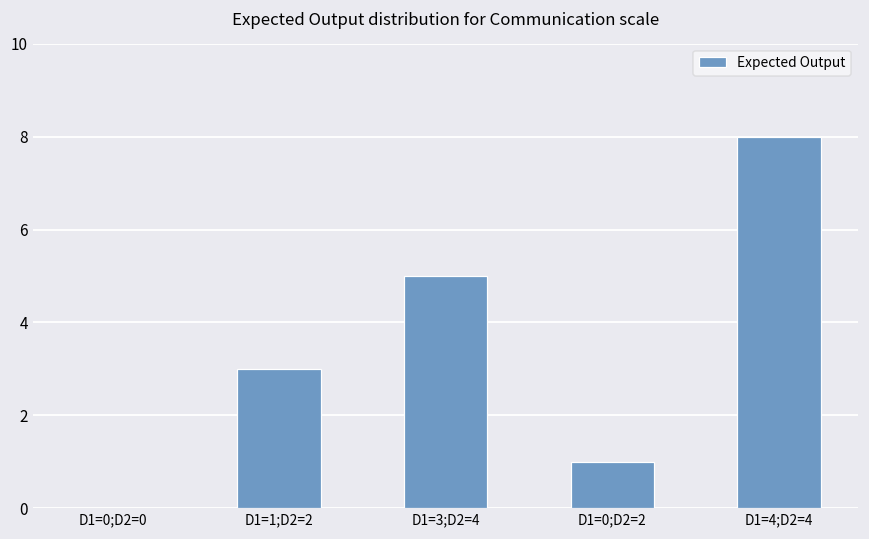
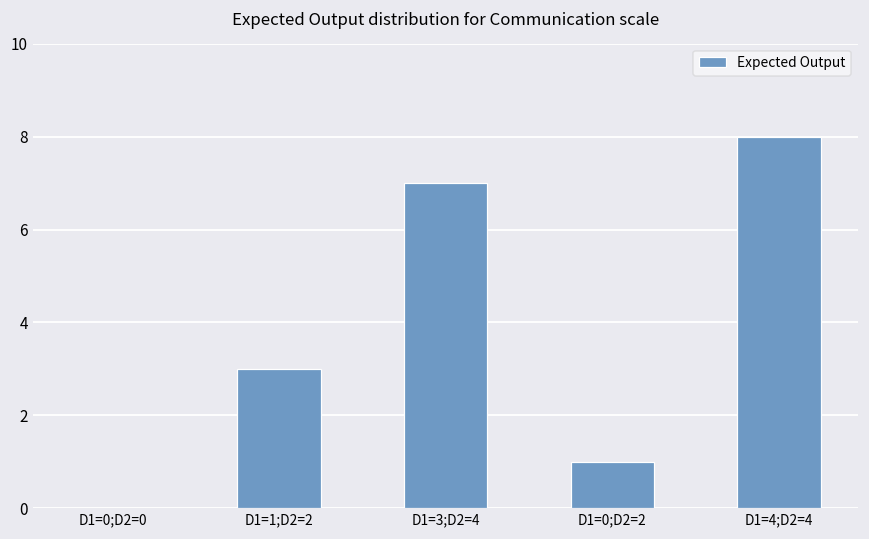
D1=3;D2=4: 5 -> 7
